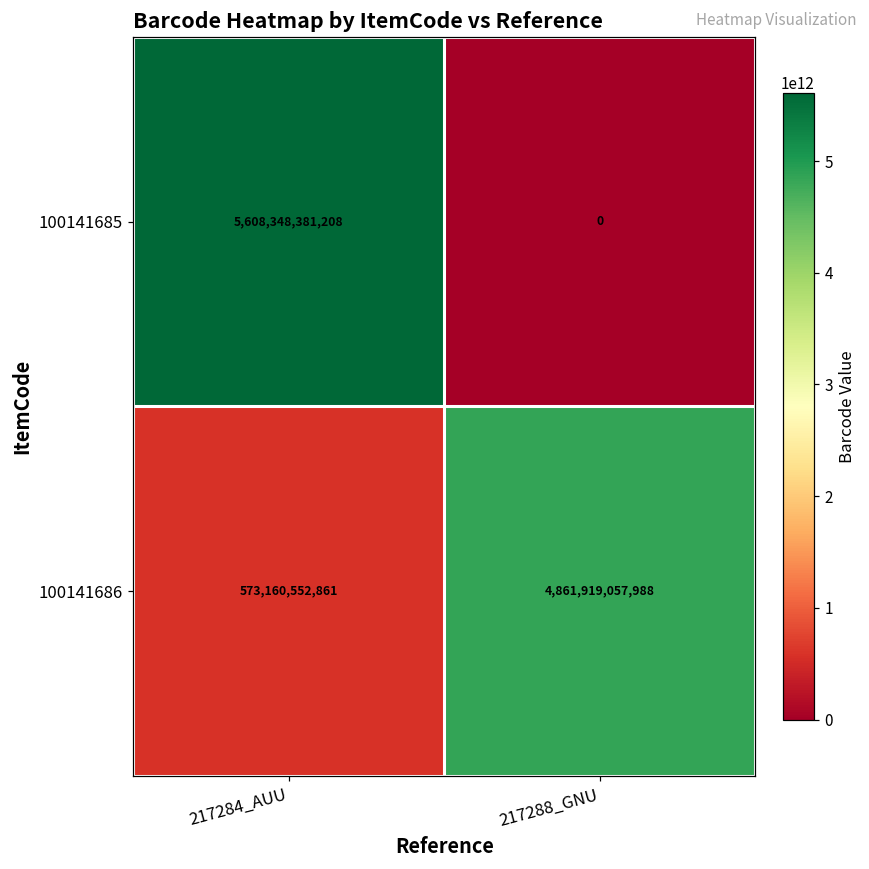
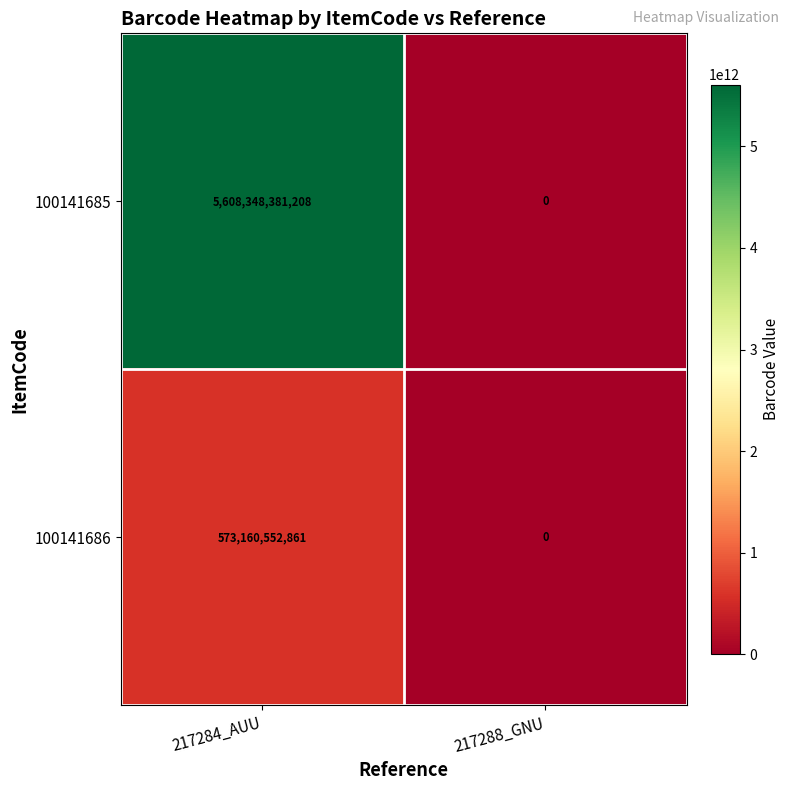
100141686, 217288_GNU: 4,861,919,057,988 -> 0
